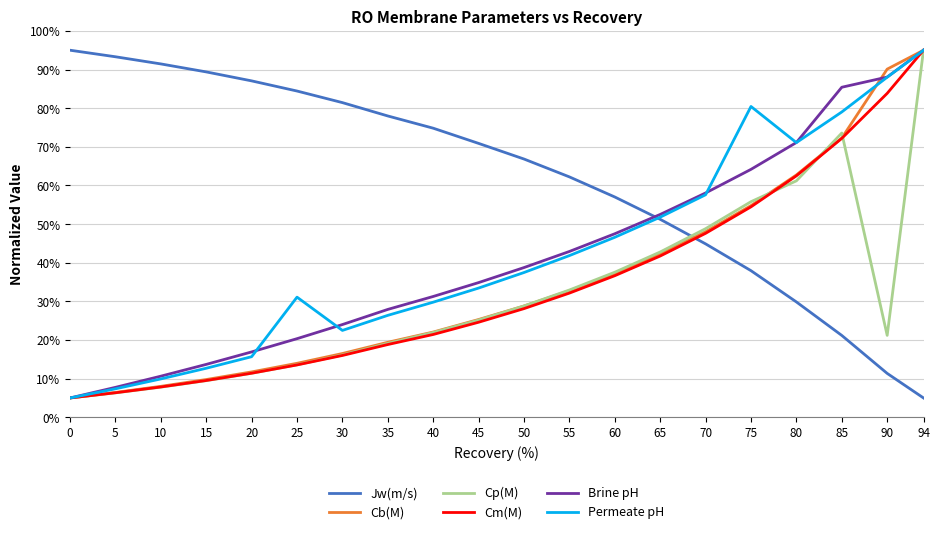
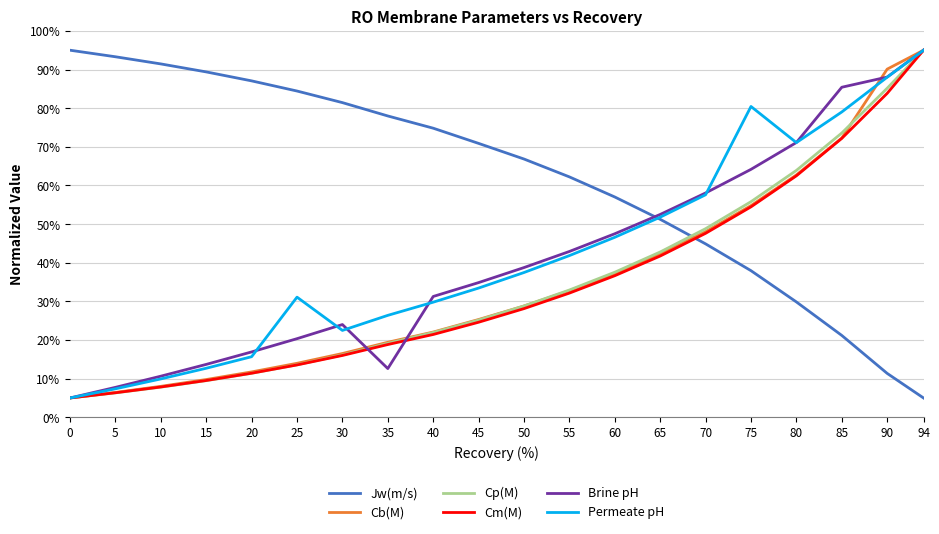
Brine pH, 35: 28% -> 13%
Cp(M), 80: 61% -> 64%
Cp(M), 90: 21% -> 85%
